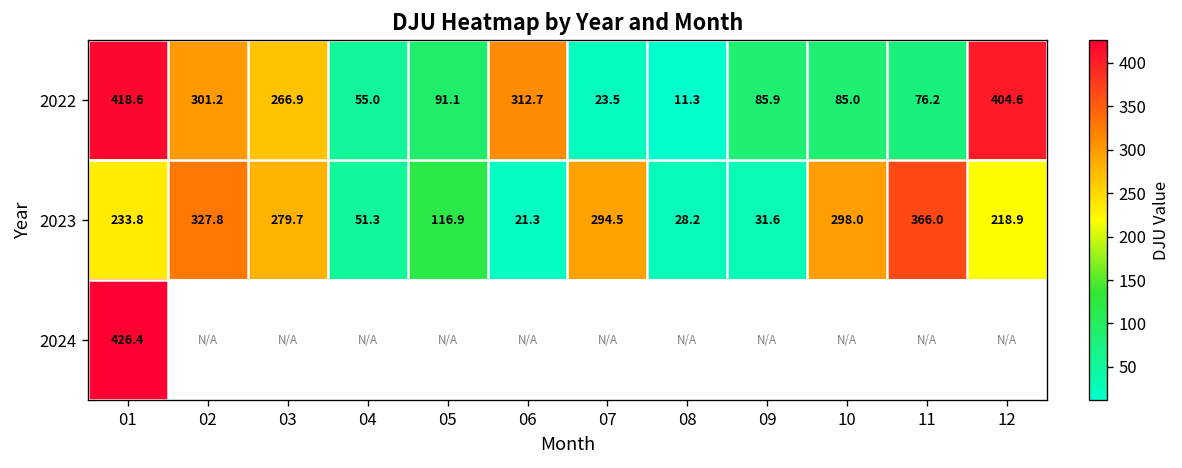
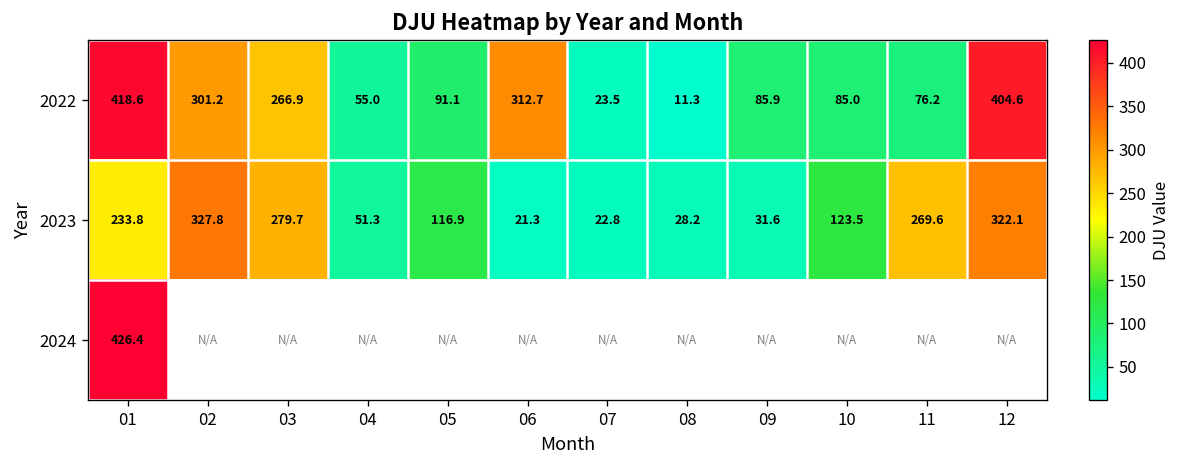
2023, 07: 294.5 -> 22.8
2023, 10: 298.0 -> 123.5
2023, 11: 366.0 -> 269.6
2023, 12: 218.9 -> 322.1
